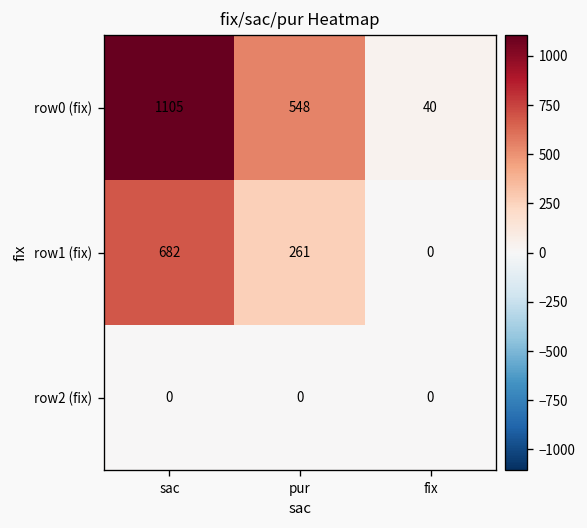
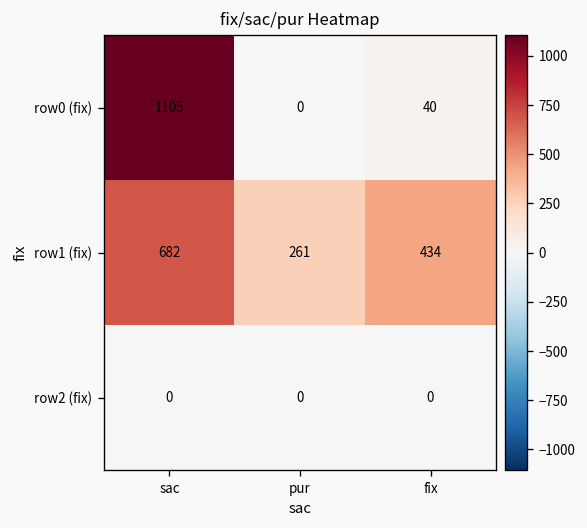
row0 (fix), pur: 548 -> 0
row1 (fix), fix: 0 -> 434
